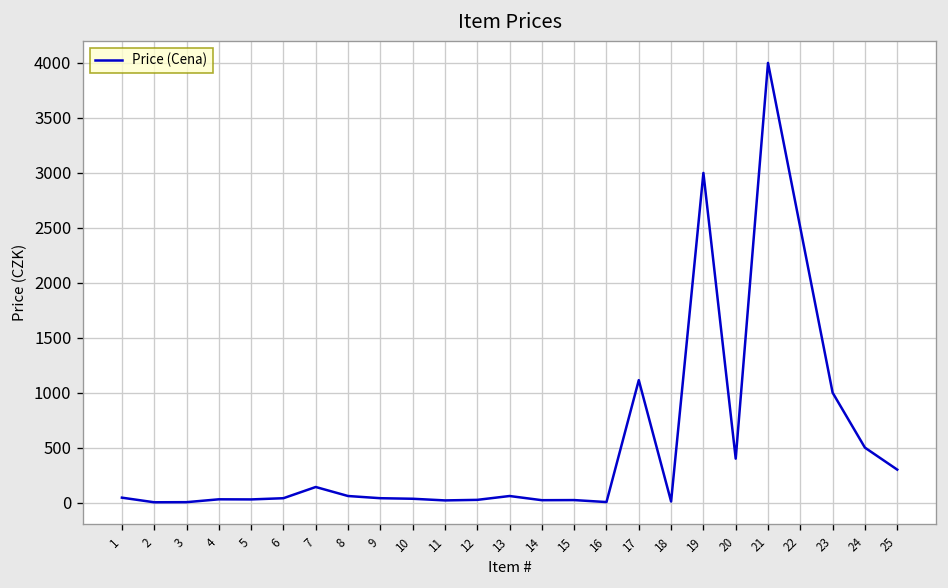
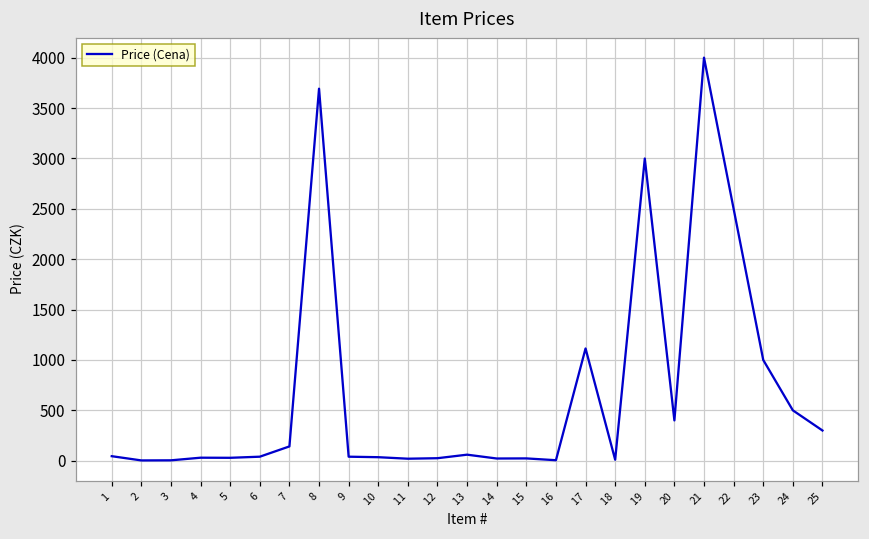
8: 100 -> 3700
